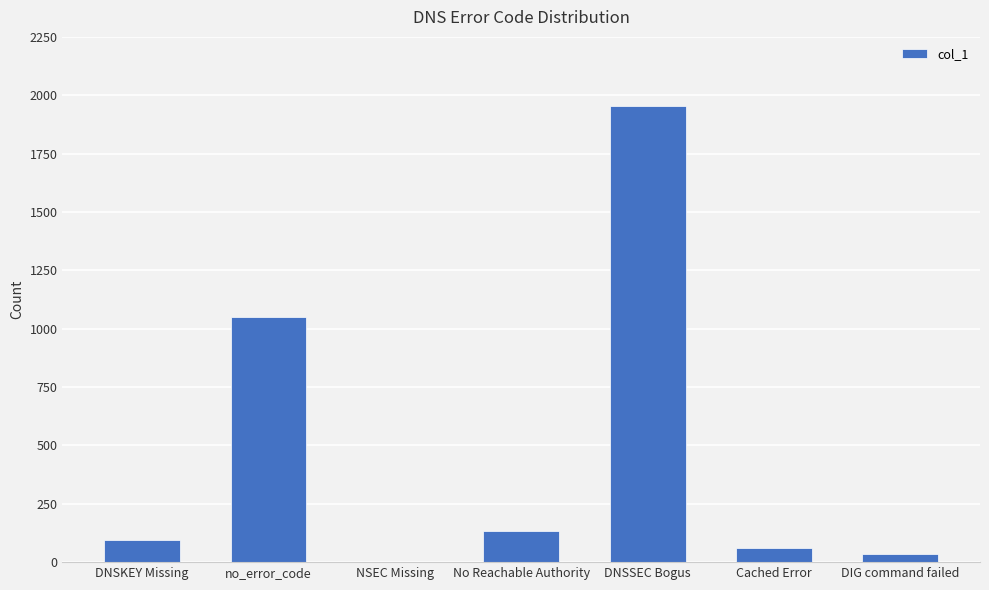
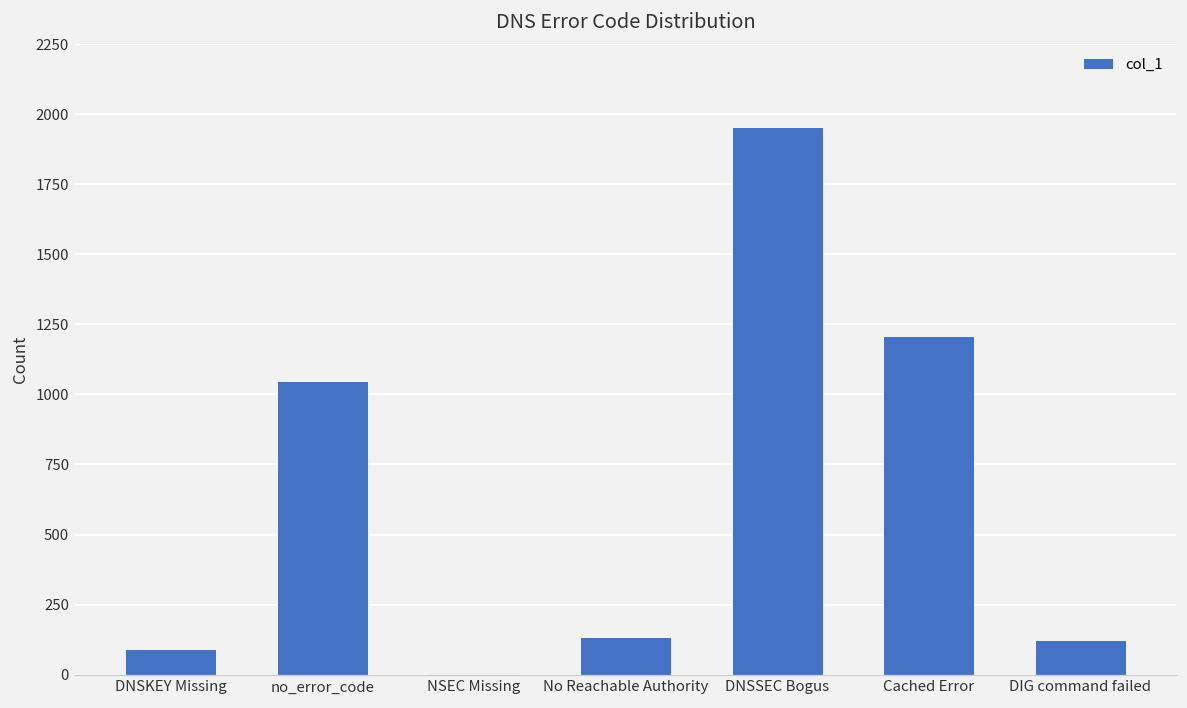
Cached Error: 60 -> 1210
DIG command failed: 30 -> 120
